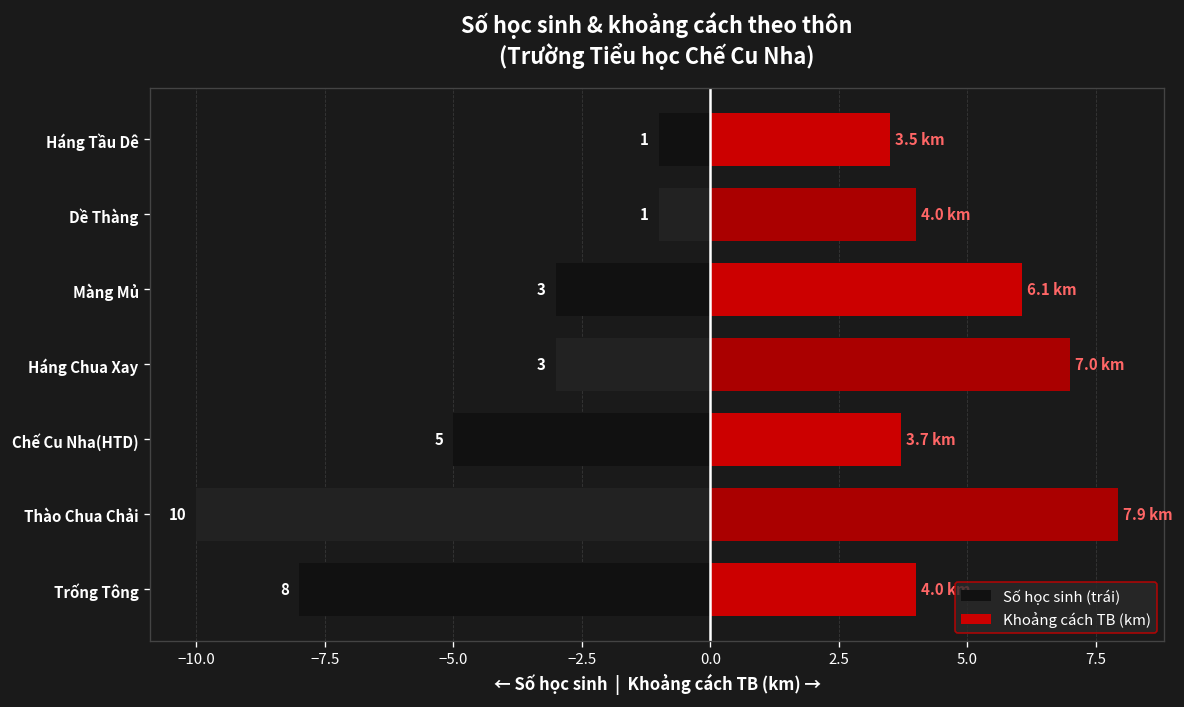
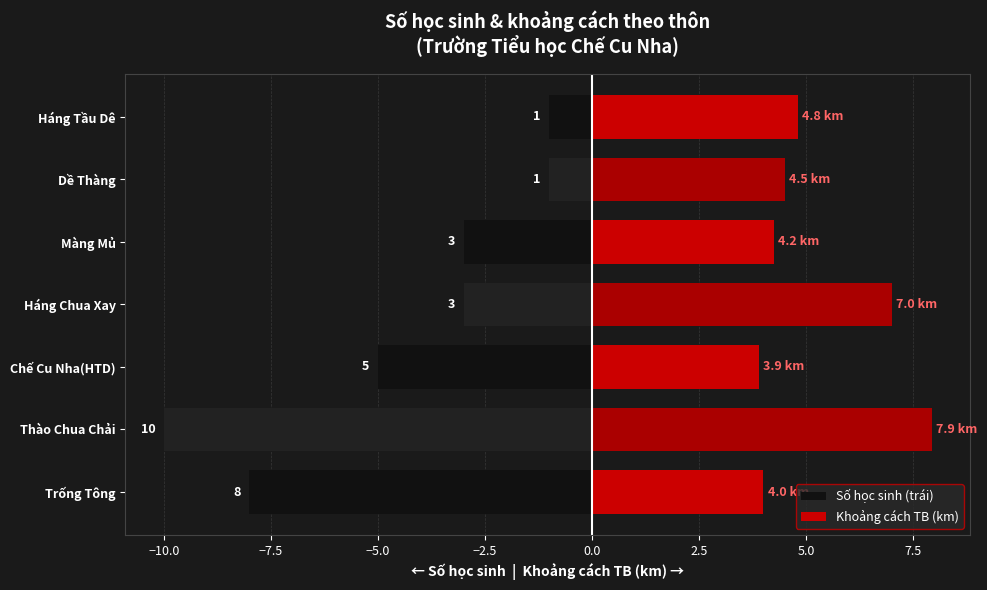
Khoảng cách TB (km), Háng Tầu Dê: 3.5 -> 4.8
Khoảng cách TB (km), Dề Thàng: 4.0 -> 4.5
Khoảng cách TB (km), Màng Mủ: 6.1 -> 4.2
Khoảng cách TB (km), Chế Cu Nha(HTD): 3.7 -> 3.9
